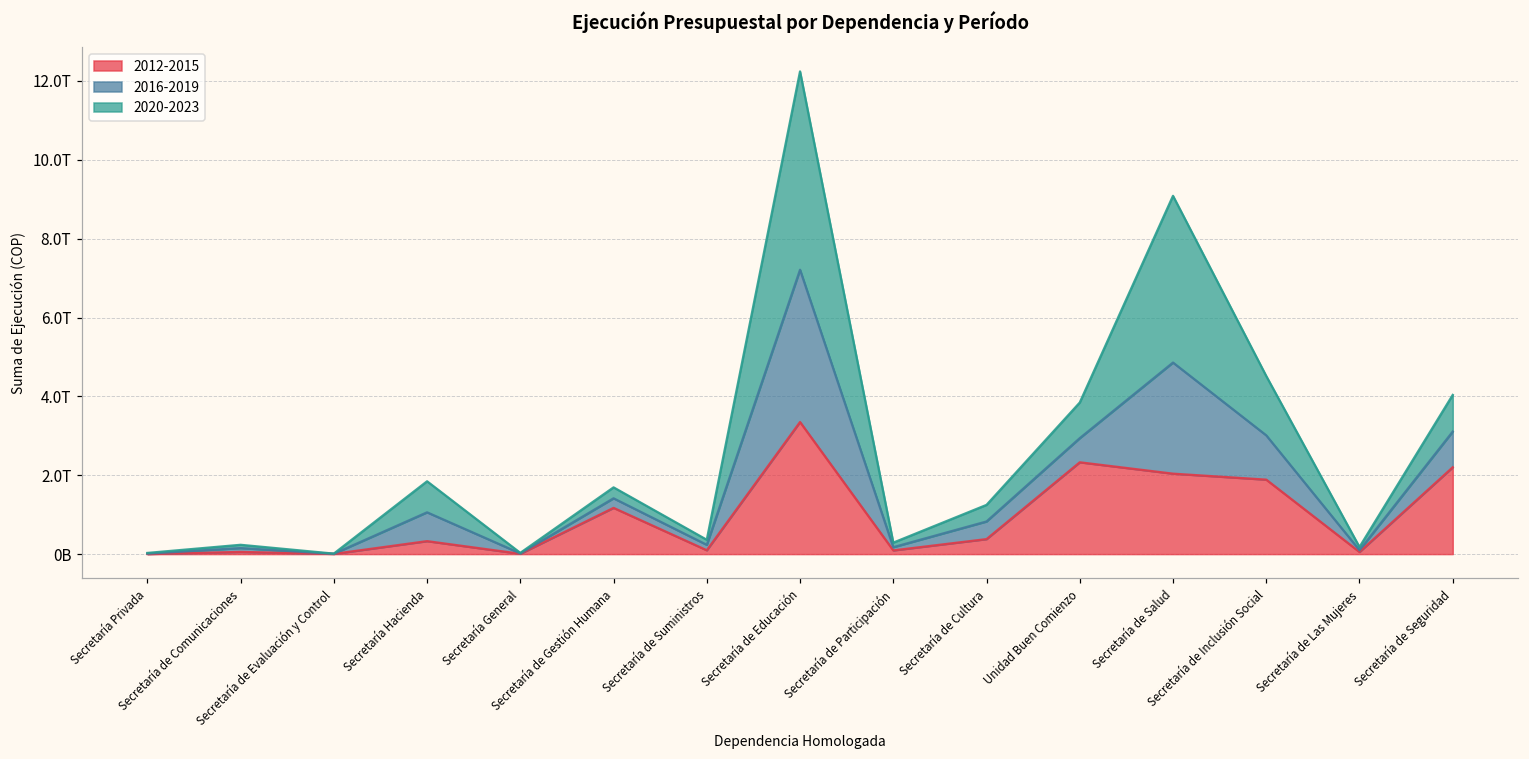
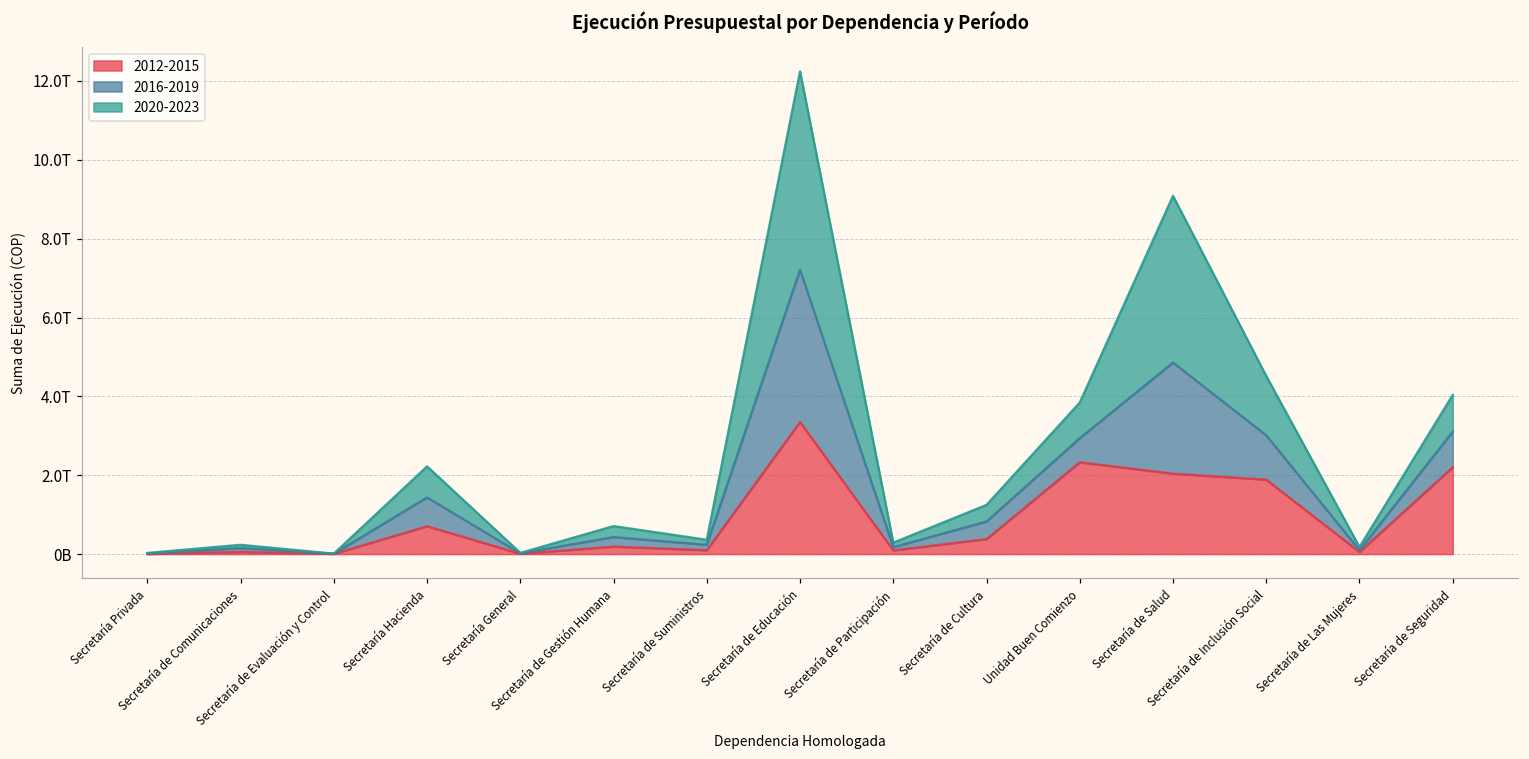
2012-2015, Secretaría Hacienda: 0.3T -> 0.7T
2012-2015, Secretaría de Gestión Humana: 1.2T -> 0.2T
